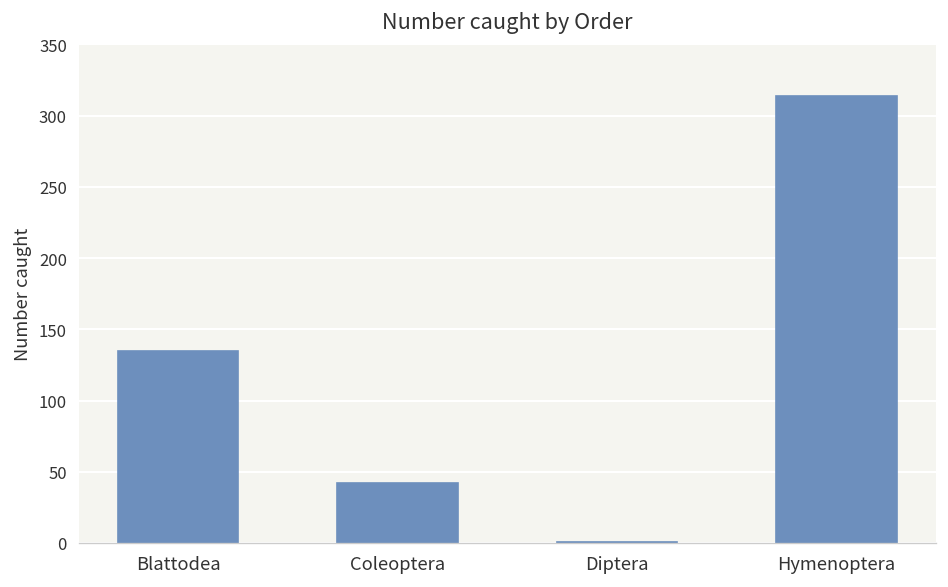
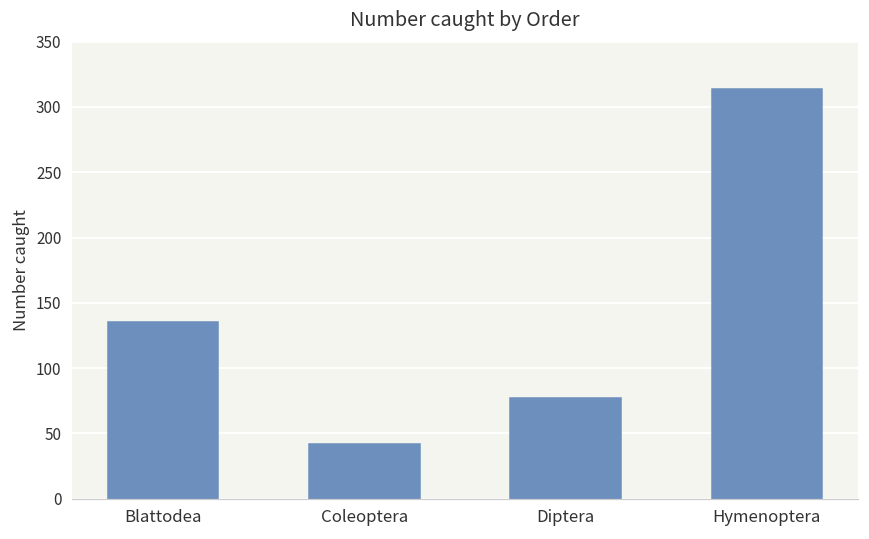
Diptera: 1 -> 77
